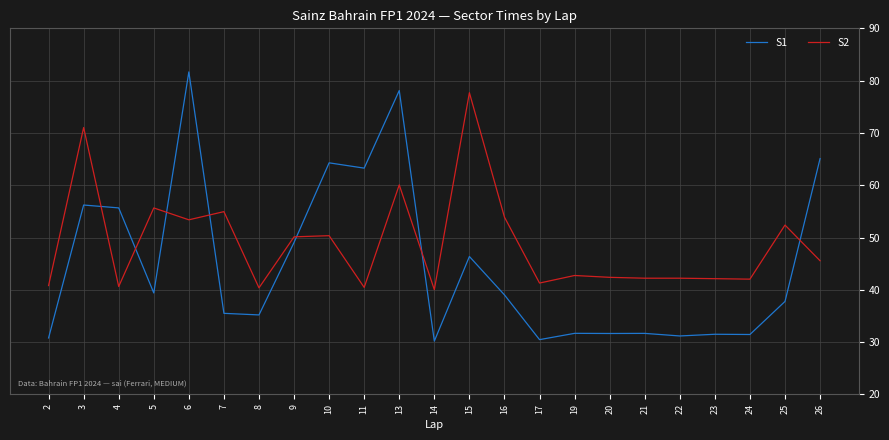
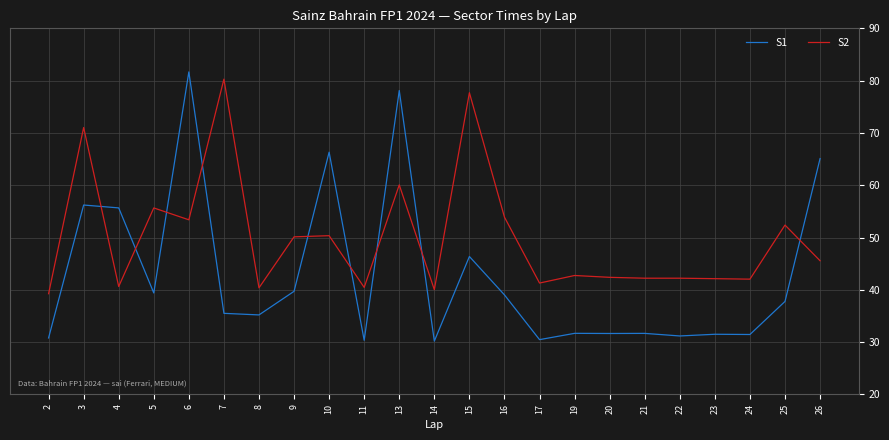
S2, 2: 41 -> 39
S2, 7: 55 -> 80
S1, 9: 49 -> 40
S1, 10: 64 -> 66
S1, 11: 63 -> 30
